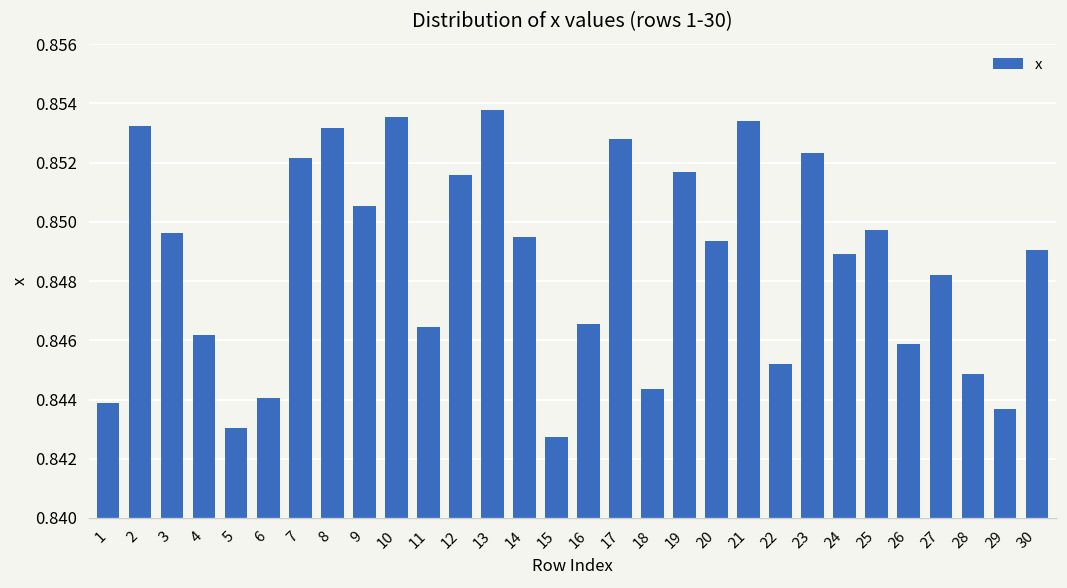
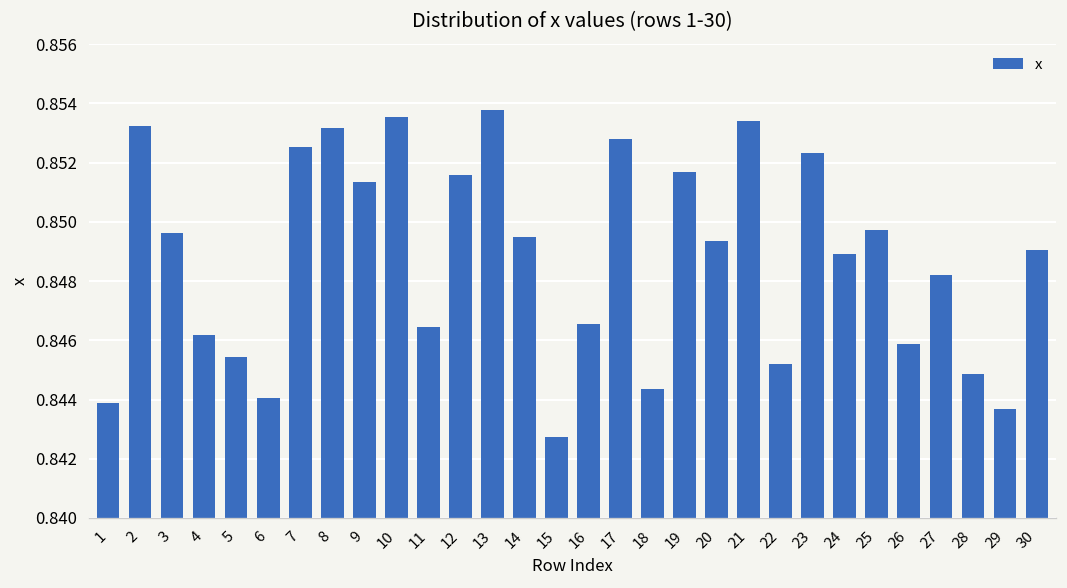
5: 0.8430 -> 0.8454
7: 0.8521 -> 0.8525
9: 0.8505 -> 0.8514
